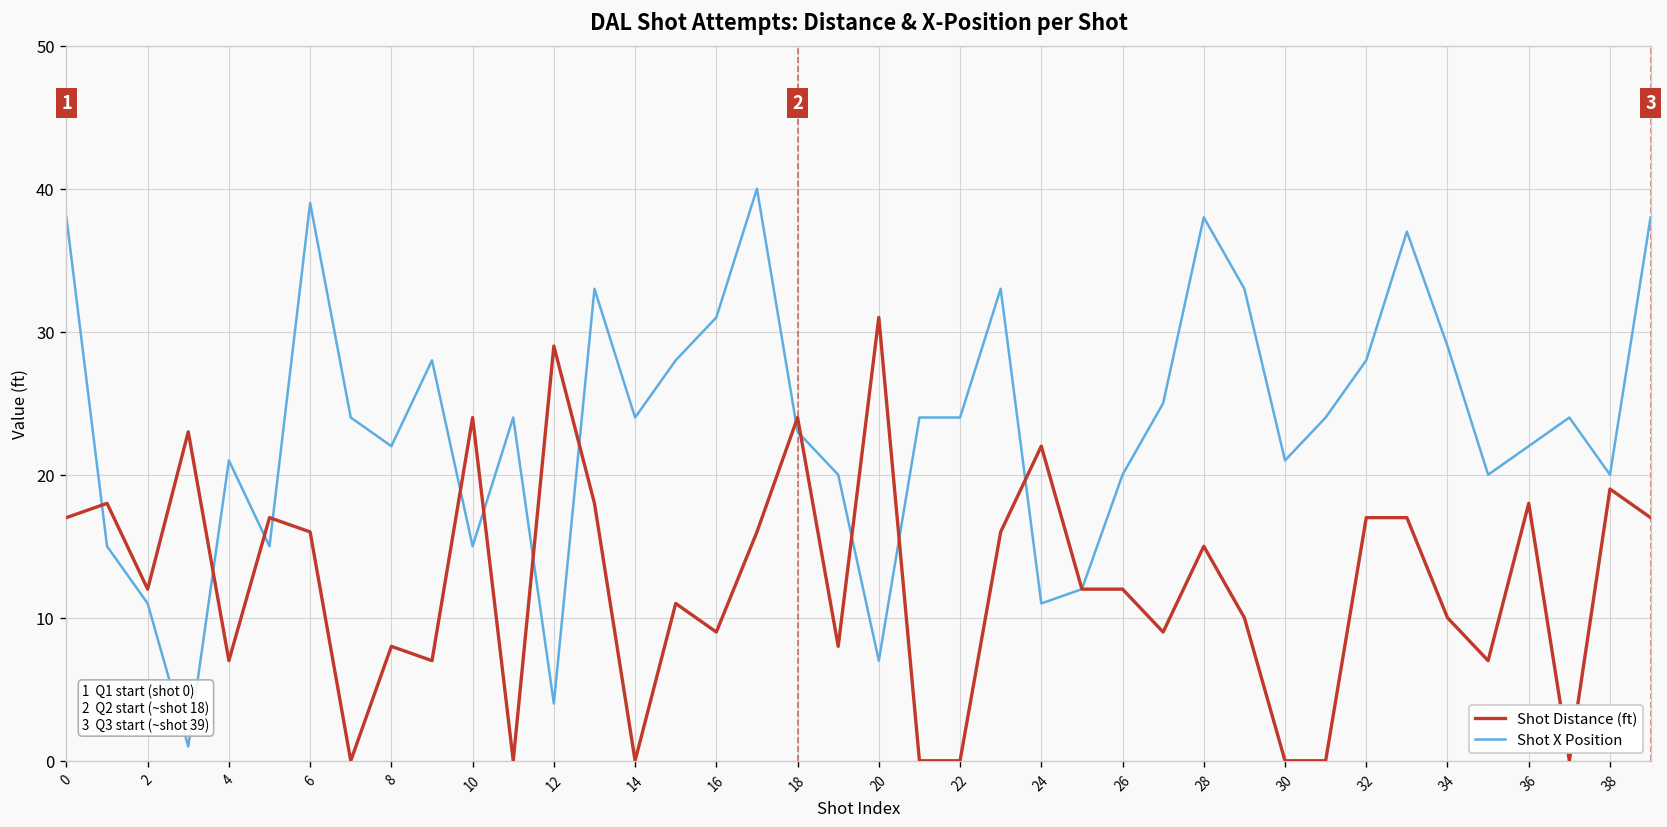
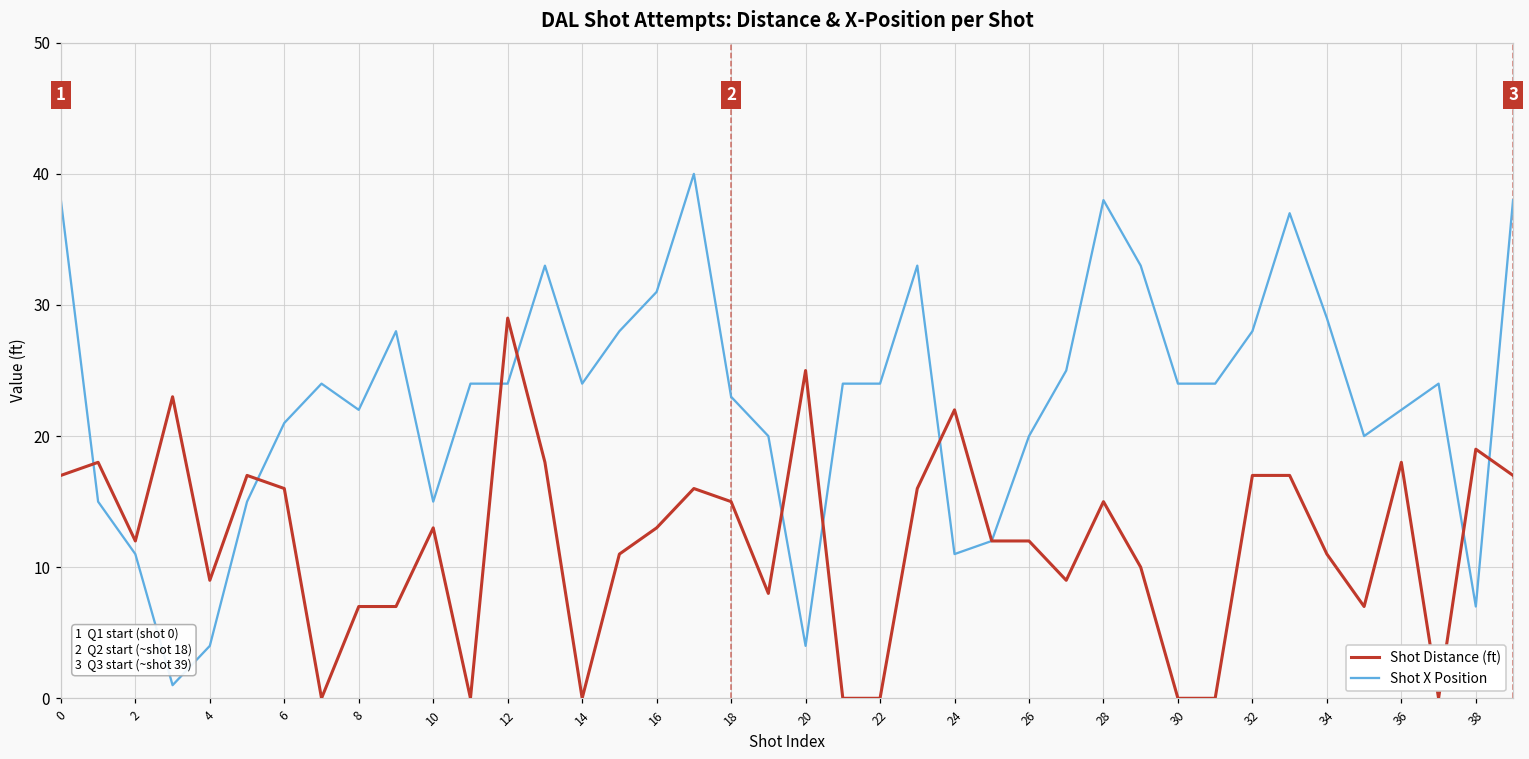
Shot Distance (ft), 4: 7 -> 9
Shot X Position, 4: 21 -> 4
Shot X Position, 6: 39 -> 21
Shot Distance (ft), 8: 8 -> 7
Shot Distance (ft), 10: 24 -> 13
Shot X Position, 12: 4 -> 24
Shot Distance (ft), 16: 9 -> 13
Shot Distance (ft), 18: 24 -> 15
Shot Distance (ft), 20: 31 -> 25
Shot X Position, 20: 7 -> 4
Shot X Position, 30: 21 -> 24
Shot Distance (ft), 34: 10 -> 11
Shot X Position, 38: 20 -> 7
